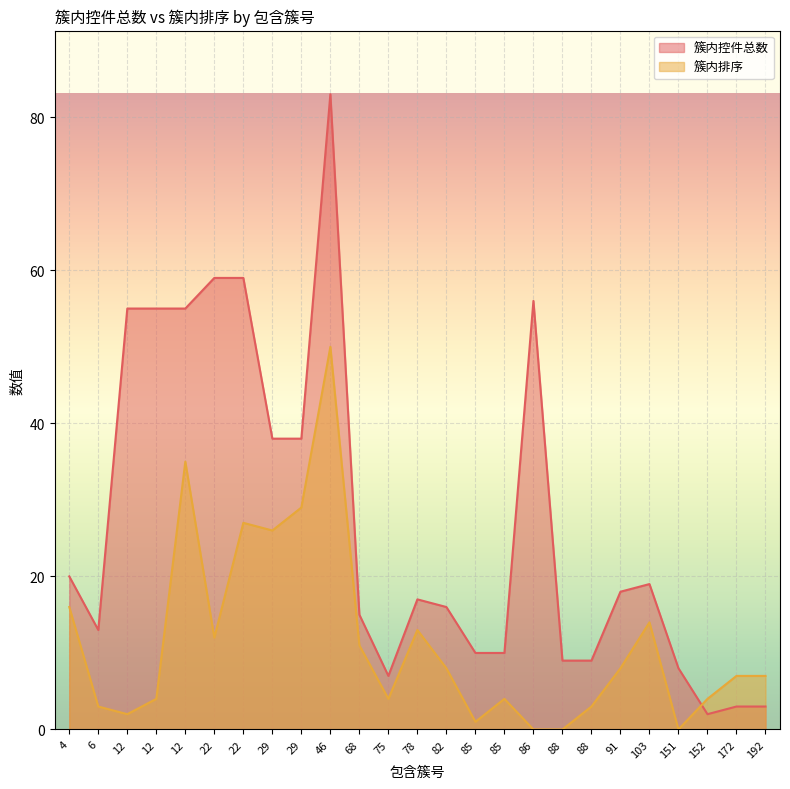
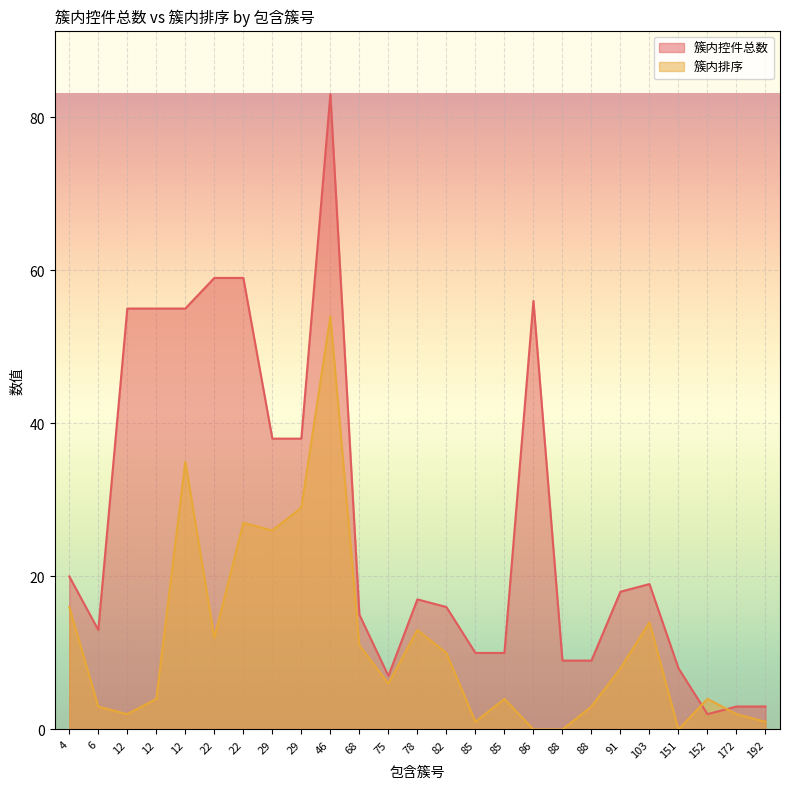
簇内排序, 46: 50 -> 54
簇内排序, 75: 4 -> 6
簇内排序, 82: 8 -> 10
簇内排序, 172: 7 -> 2
簇内排序, 192: 7 -> 1
